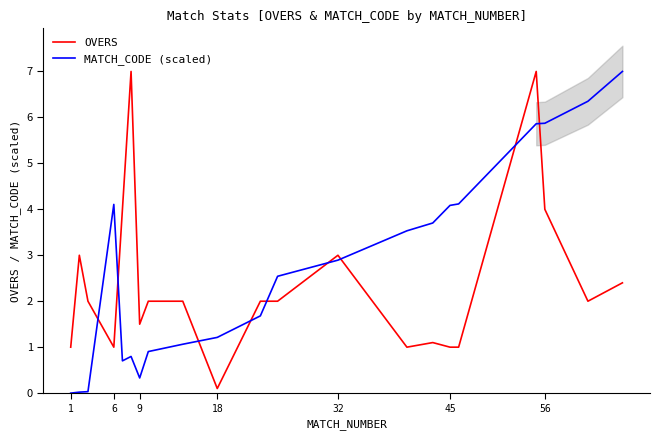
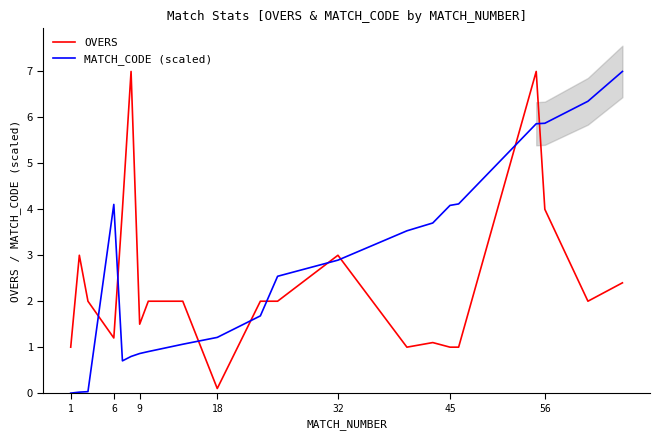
OVERS, 6: 1.0 -> 1.2
MATCH_CODE (scaled), 9: 0.3 -> 0.9
